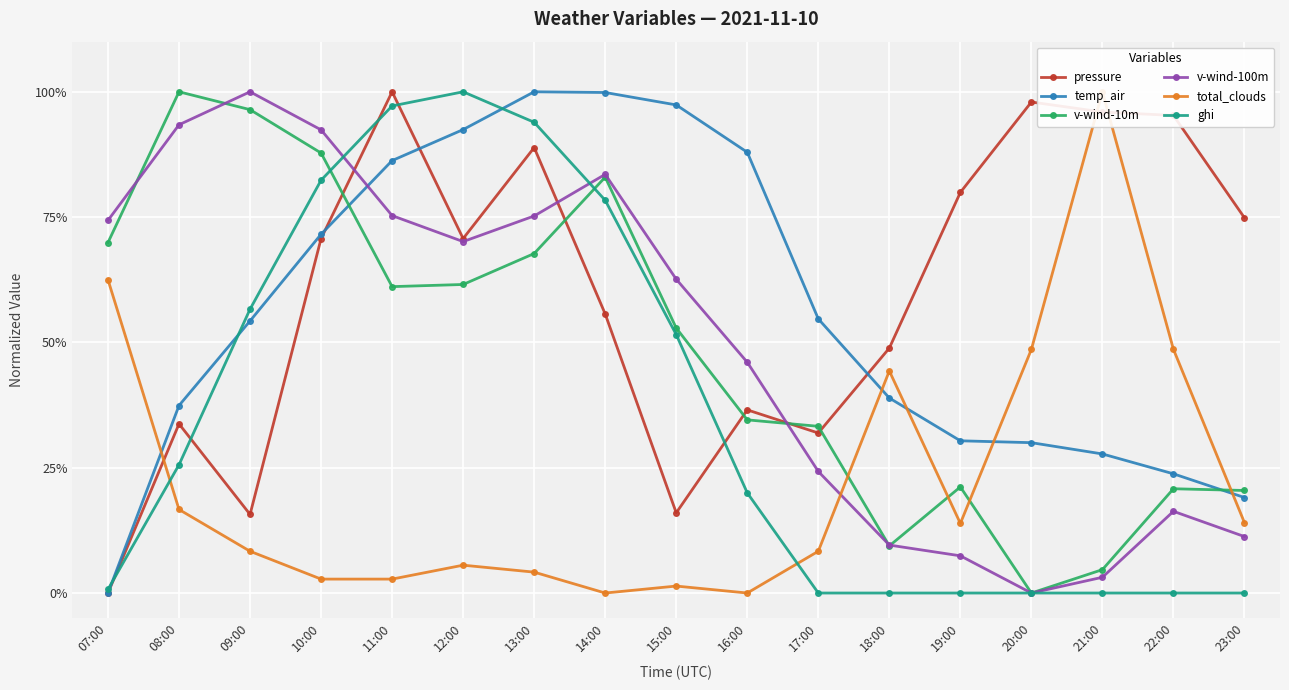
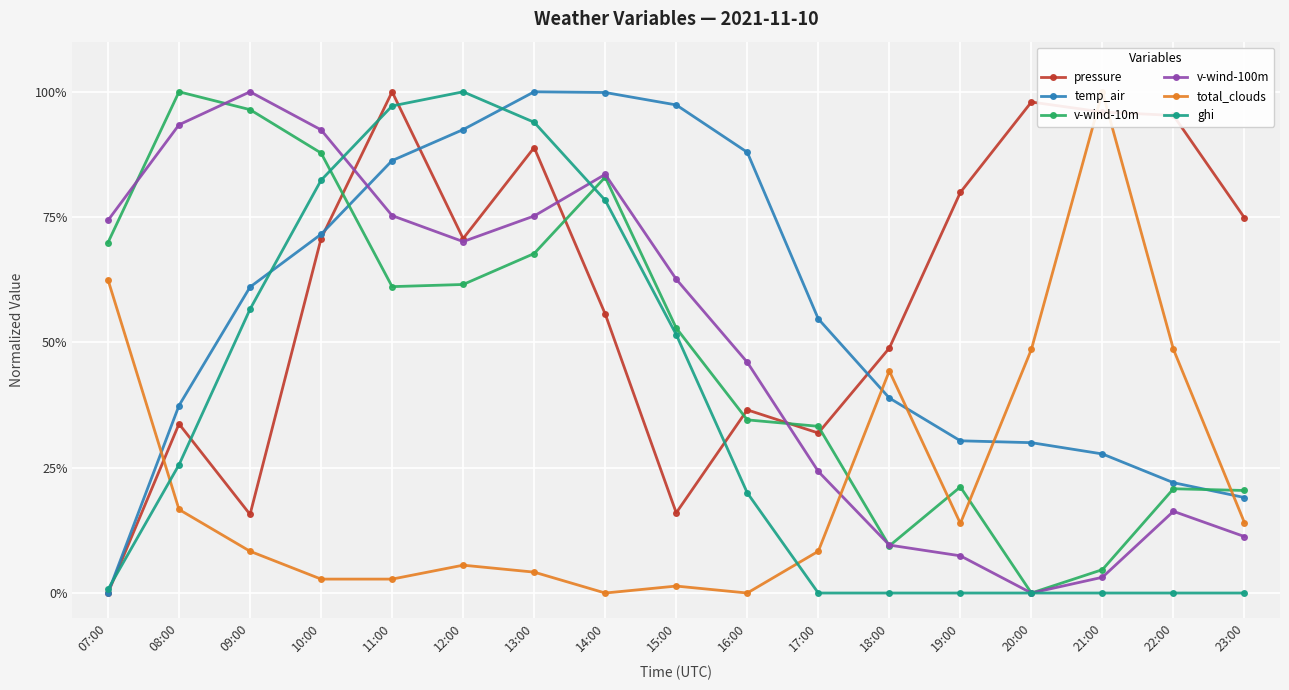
temp_air, 09:00: 54% -> 61%
temp_air, 22:00: 24% -> 22%
